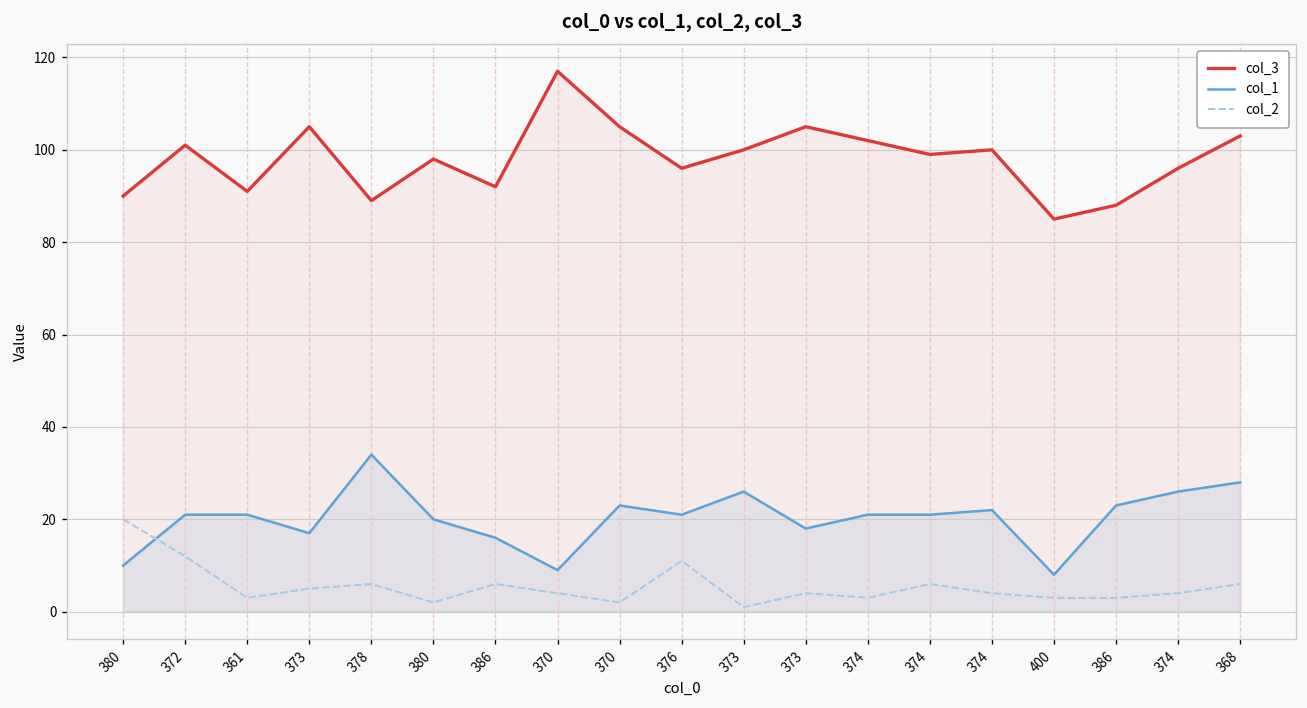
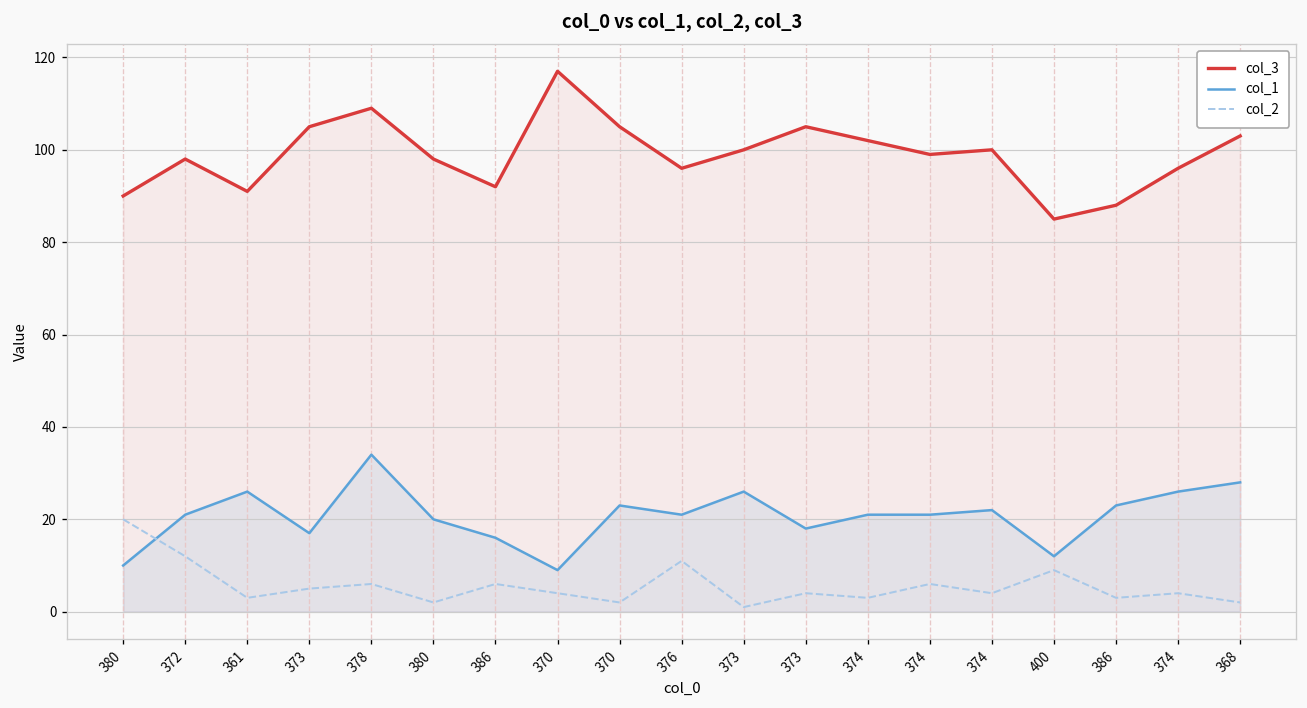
col_3, 372: 101 -> 98
col_1, 361: 21 -> 26
col_3, 378: 89 -> 109
col_1, 400: 8 -> 12
col_2, 400: 3 -> 9
col_2, 368: 6 -> 2
